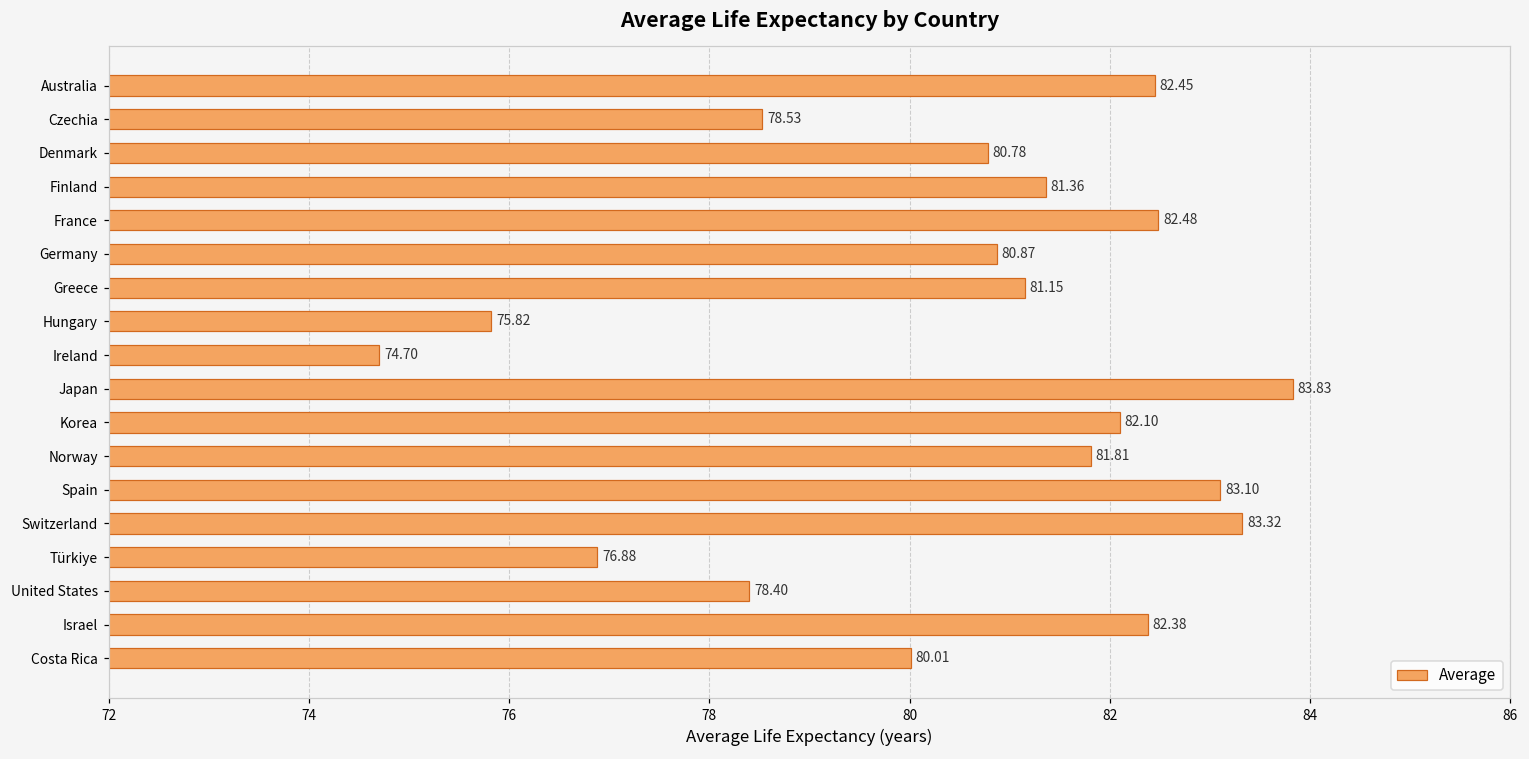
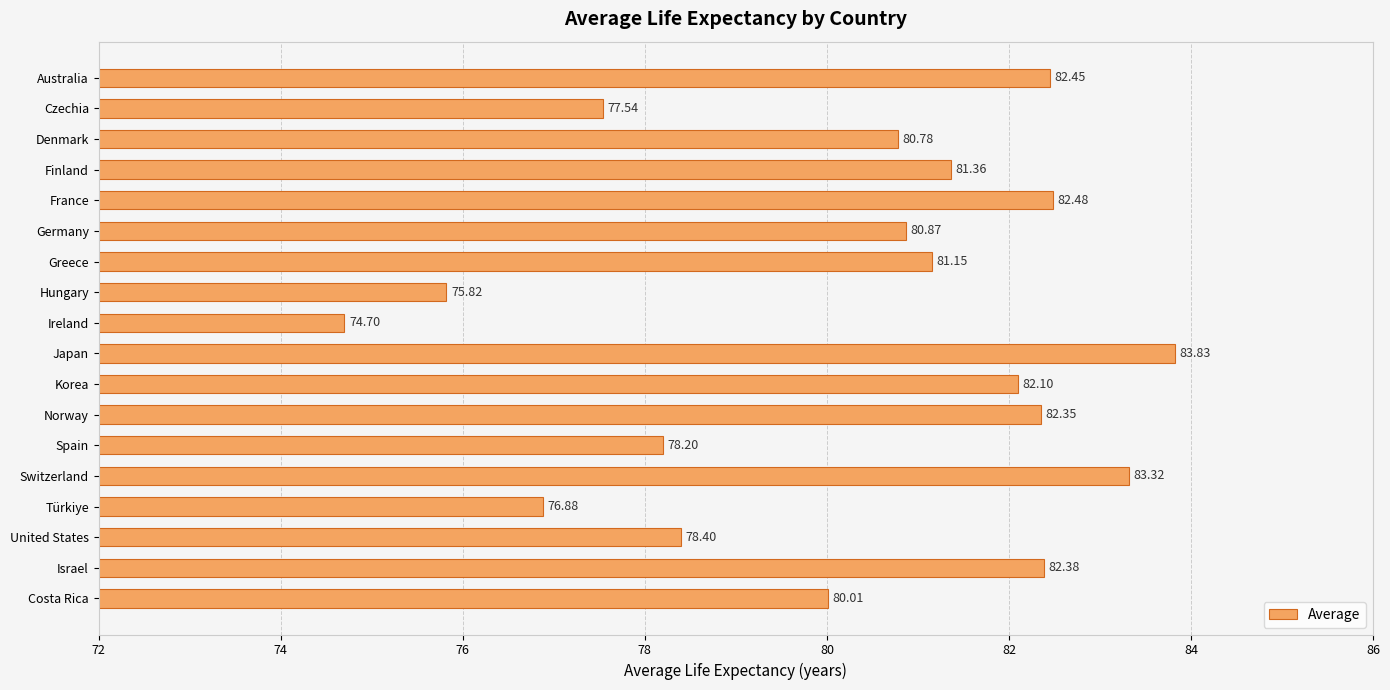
Czechia: 78.53 -> 77.54
Norway: 81.81 -> 82.35
Spain: 83.10 -> 78.20
